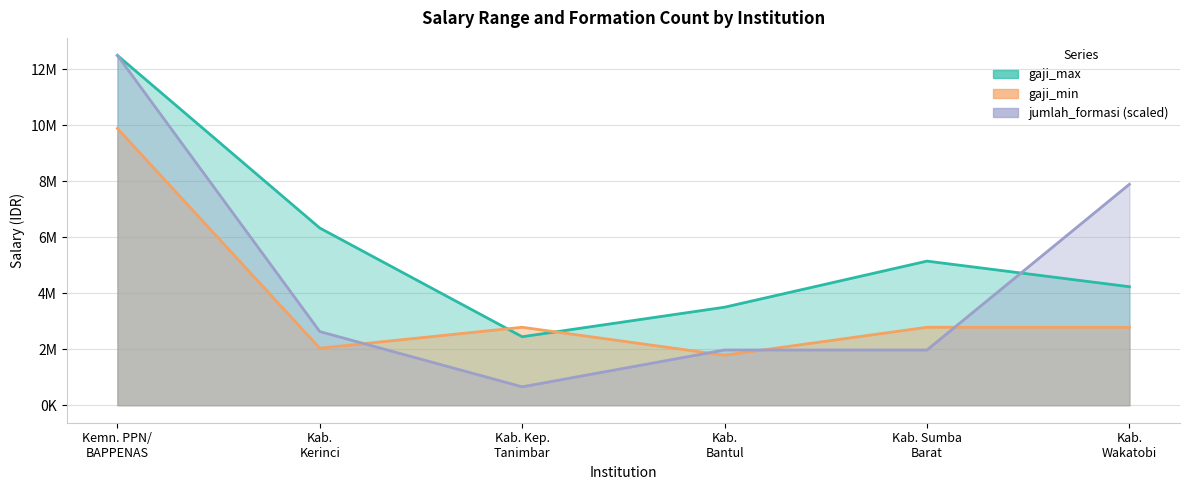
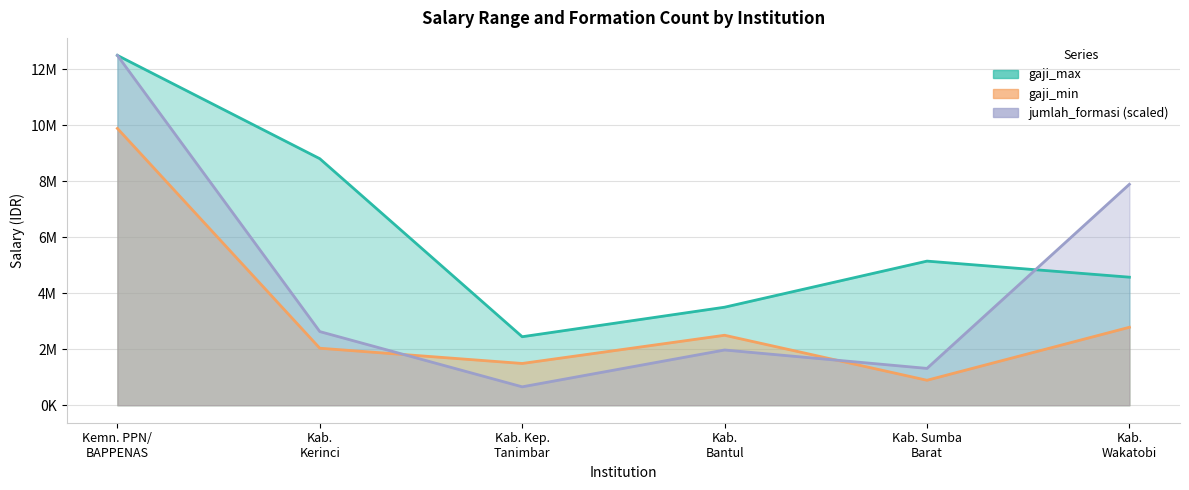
gaji_max, Kab. Kerinci: 6300000 -> 8800000
gaji_min, Kab. Kep. Tanimbar: 2800000 -> 1500000
gaji_min, Kab. Bantul: 1800000 -> 2500000
gaji_min, Kab. Sumba Barat: 2800000 -> 900000
jumlah_formasi (scaled), Kab. Sumba Barat: 2000000 -> 1300000
gaji_max, Kab. Wakatobi: 4200000 -> 4600000
